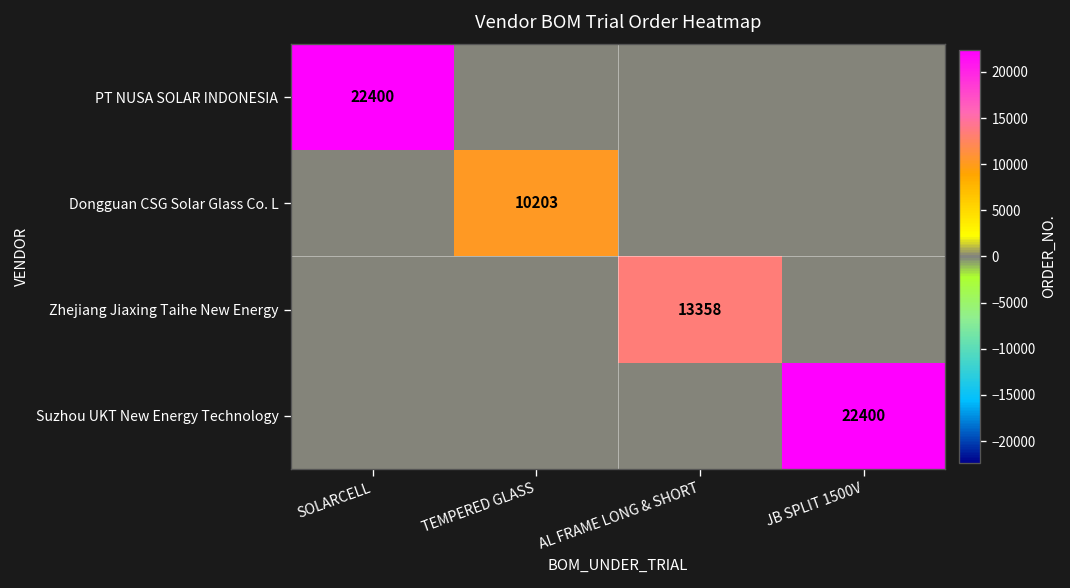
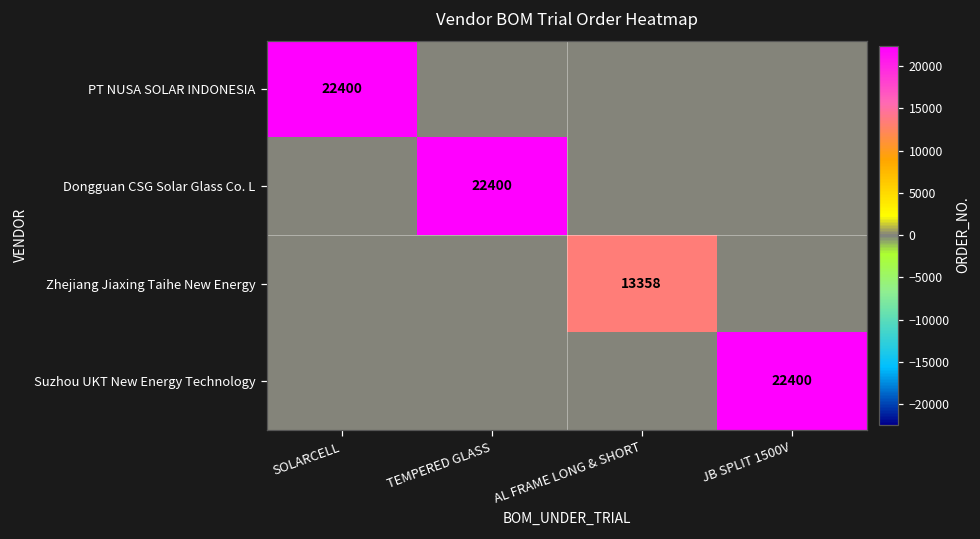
Dongguan CSG Solar Glass Co. L, TEMPERED GLASS: 10203 -> 22400
